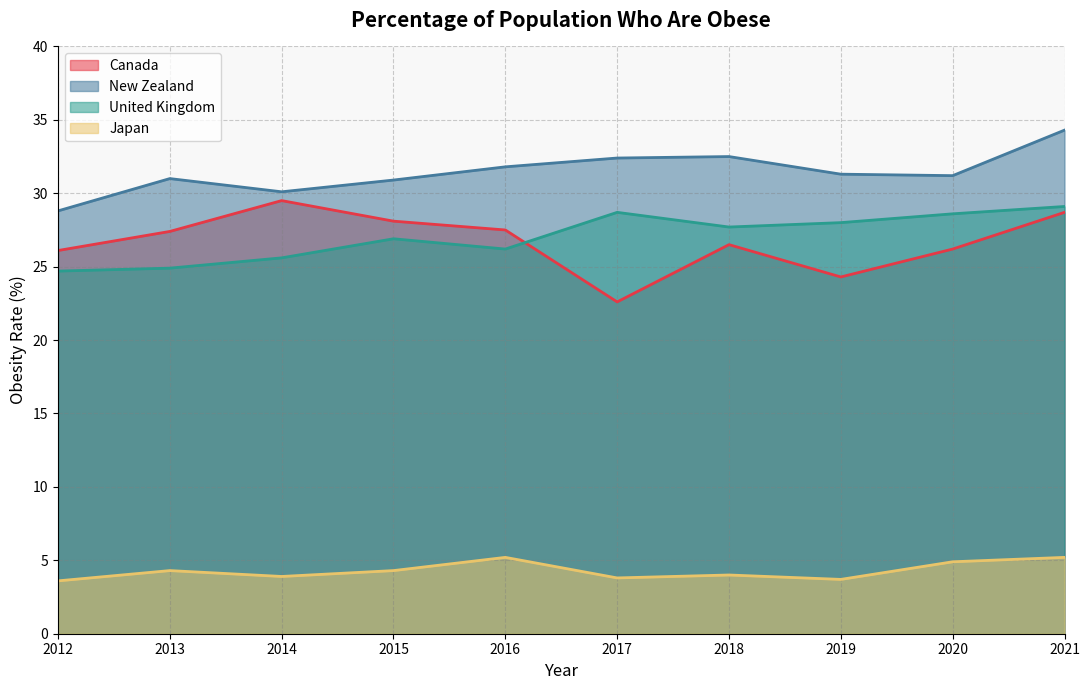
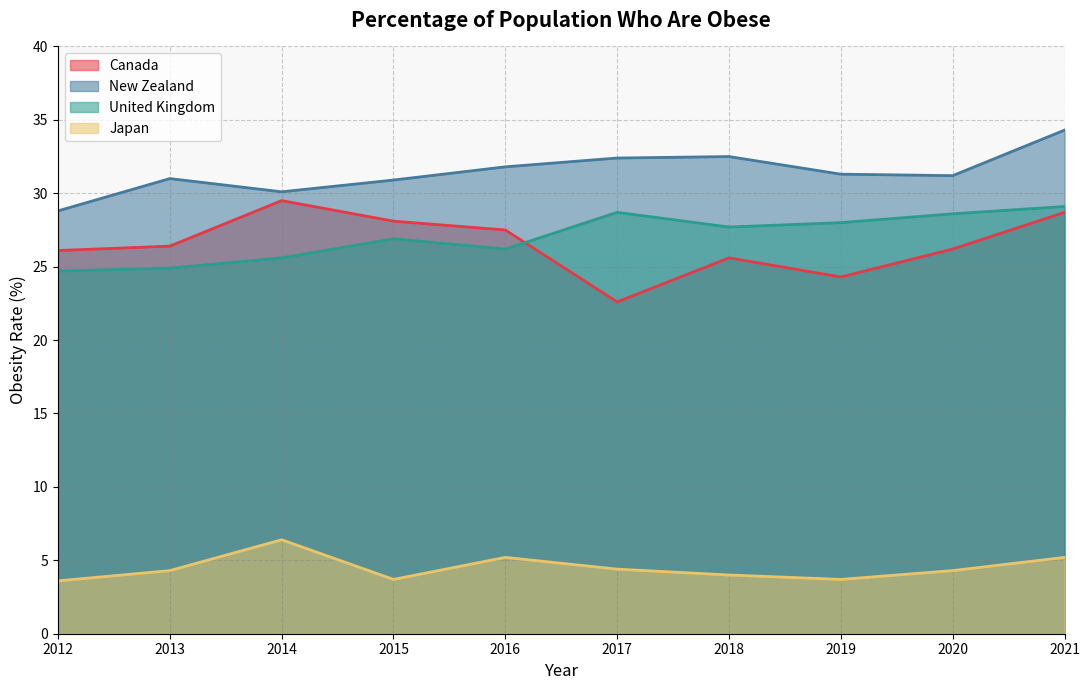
Canada, 2013: 27.4 -> 26.4
Japan, 2014: 3.9 -> 6.4
Japan, 2015: 4.3 -> 3.7
Japan, 2017: 3.8 -> 4.4
Canada, 2018: 26.5 -> 25.6
Japan, 2020: 4.9 -> 4.3
